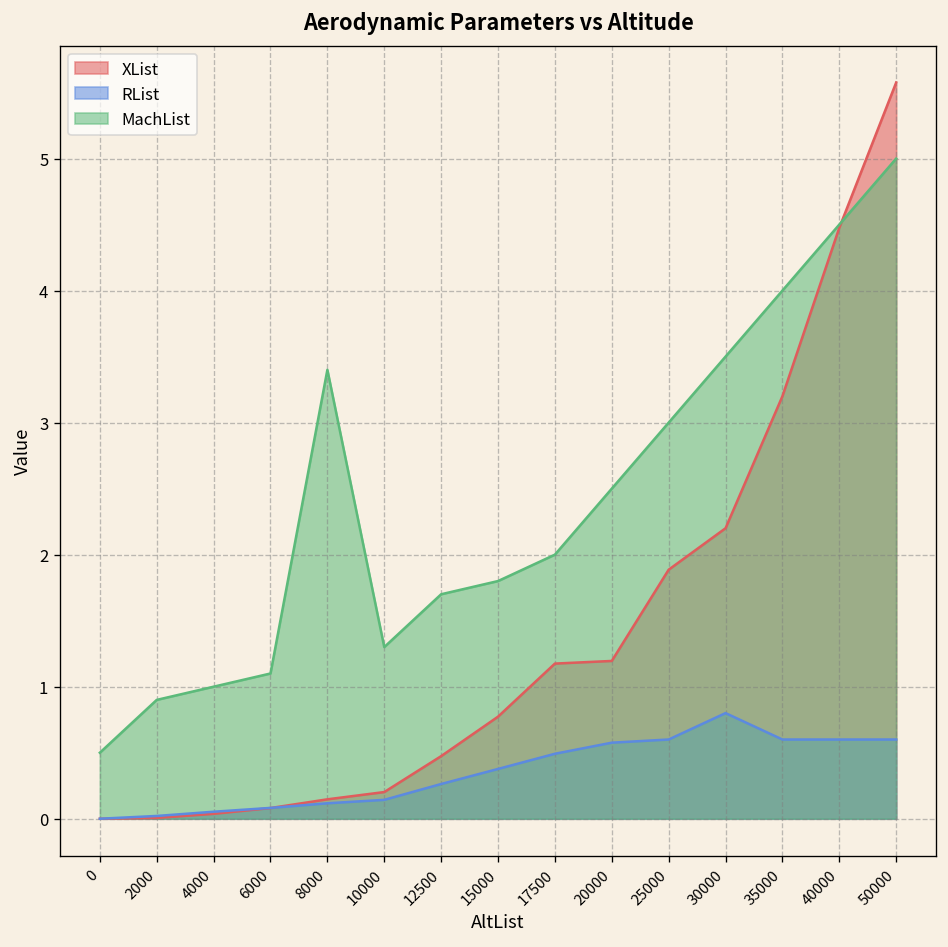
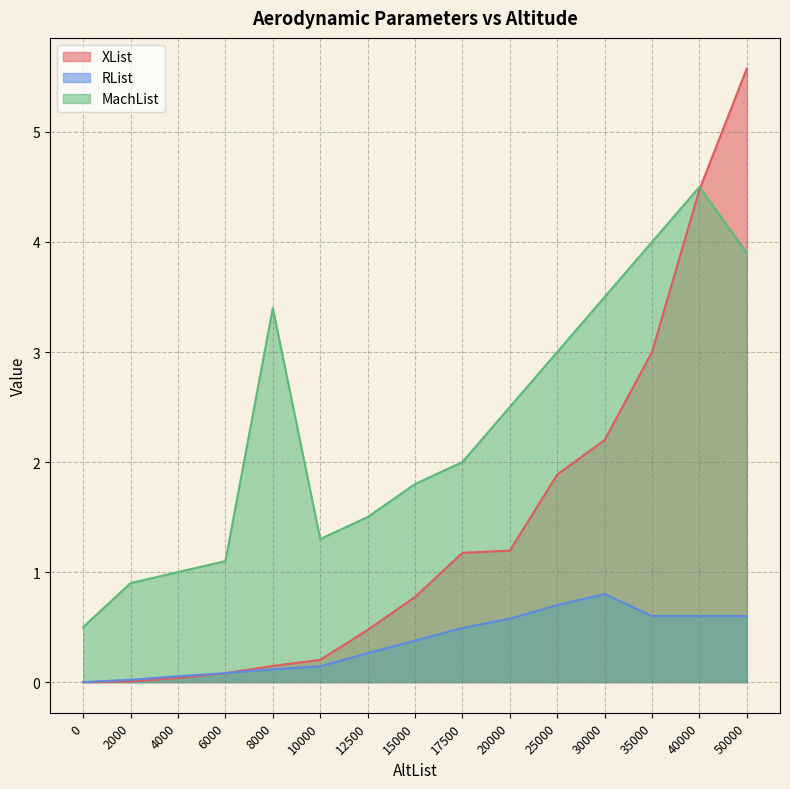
MachList, 12500: 1.7 -> 1.5
RList, 25000: 0.6 -> 0.7
XList, 35000: 3.2 -> 3.0
MachList, 50000: 5.0 -> 3.9
